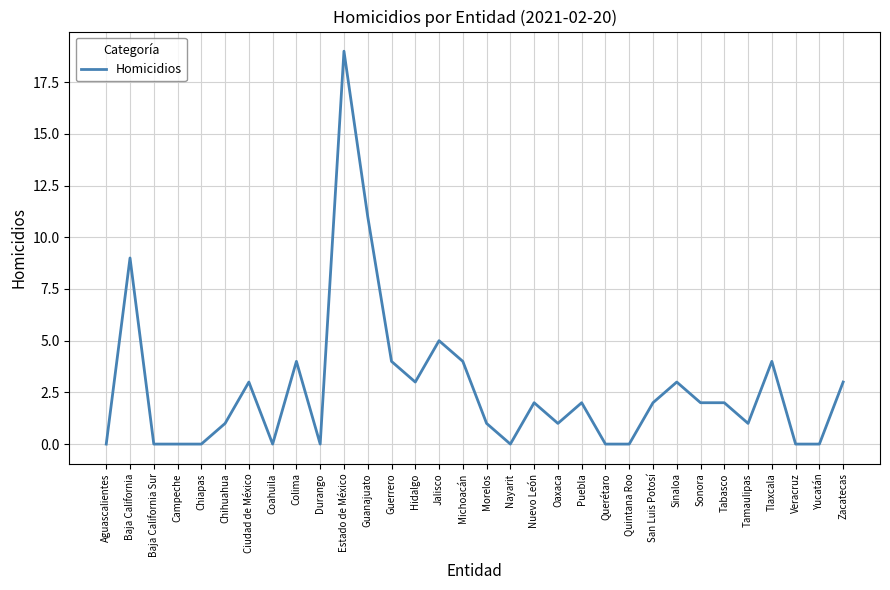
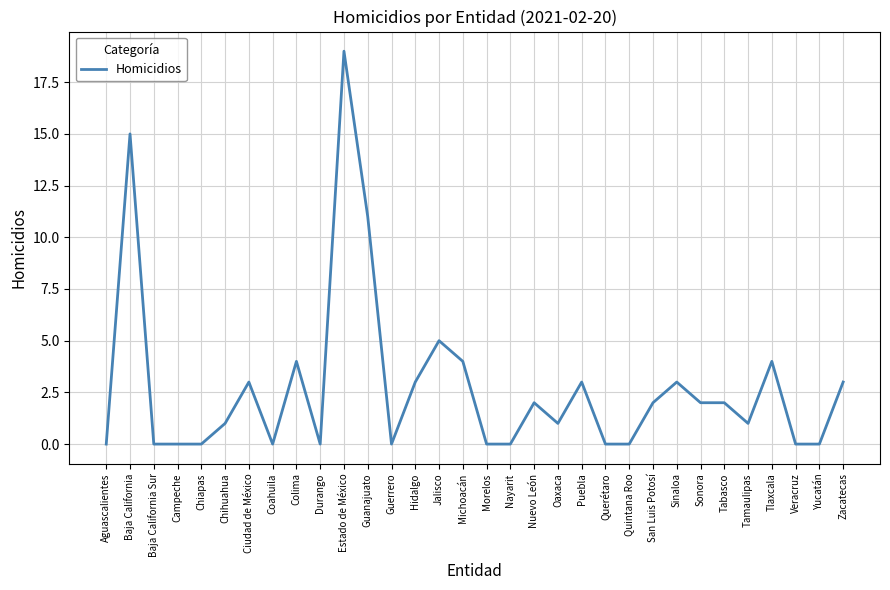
Baja California: 9 -> 15
Guerrero: 4 -> 0
Morelos: 1 -> 0
Puebla: 2 -> 3
